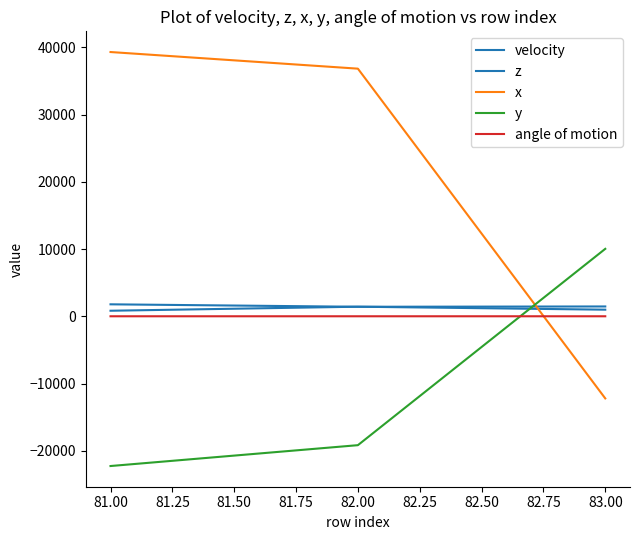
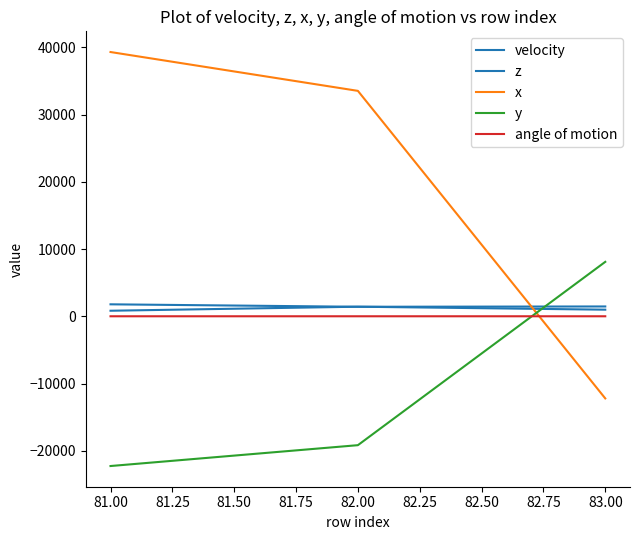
x, 82.00: 37000 -> 34000
y, 83.00: 10000 -> 8000
